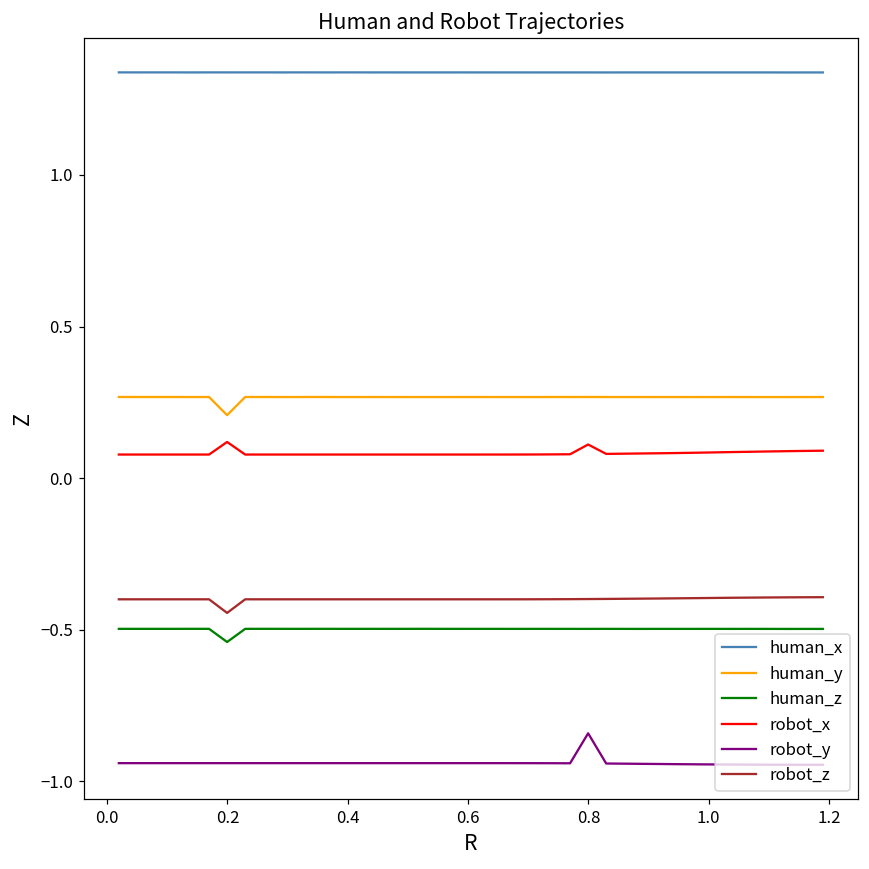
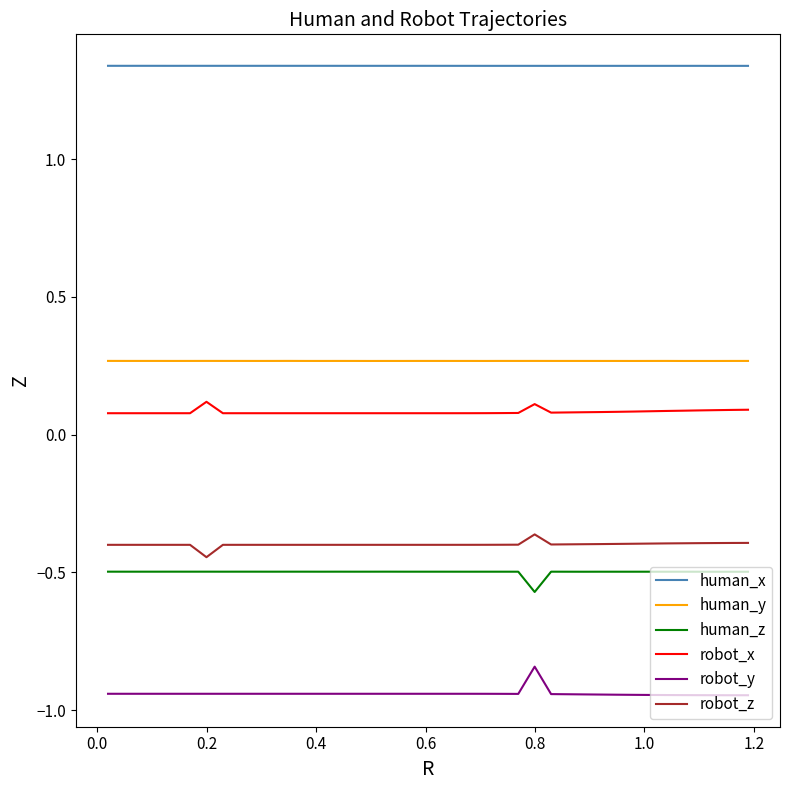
human_y, 0.2: 0.21 -> 0.27
human_z, 0.2: -0.54 -> -0.50
human_z, 0.8: -0.50 -> -0.57
robot_z, 0.8: -0.40 -> -0.36
